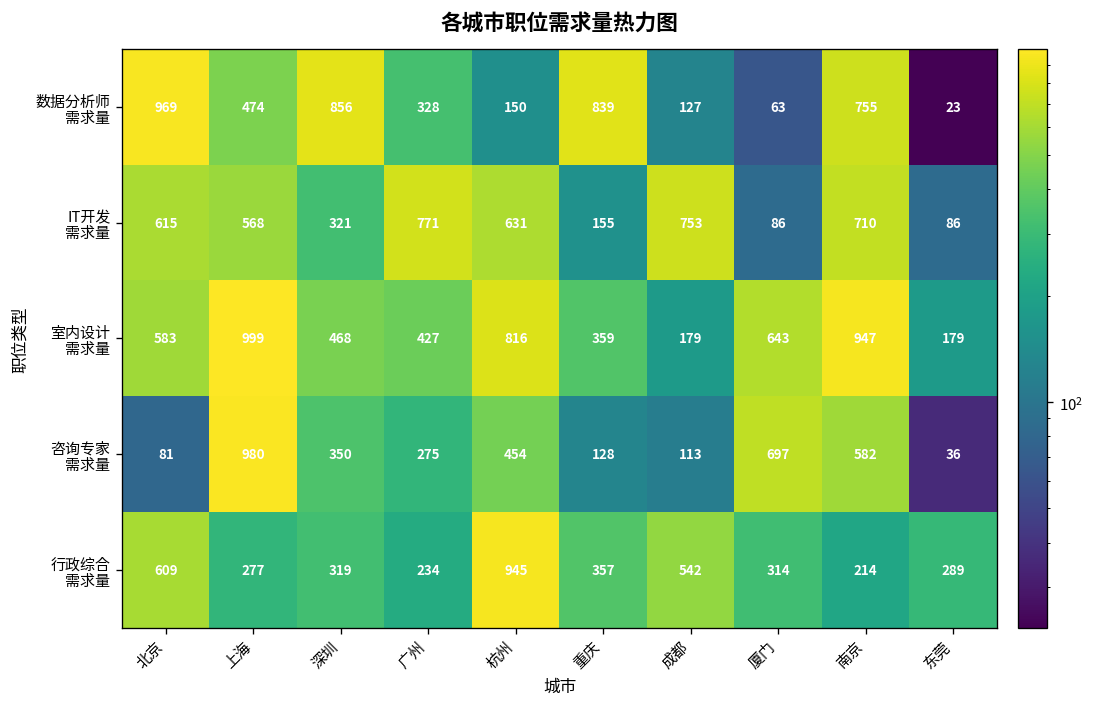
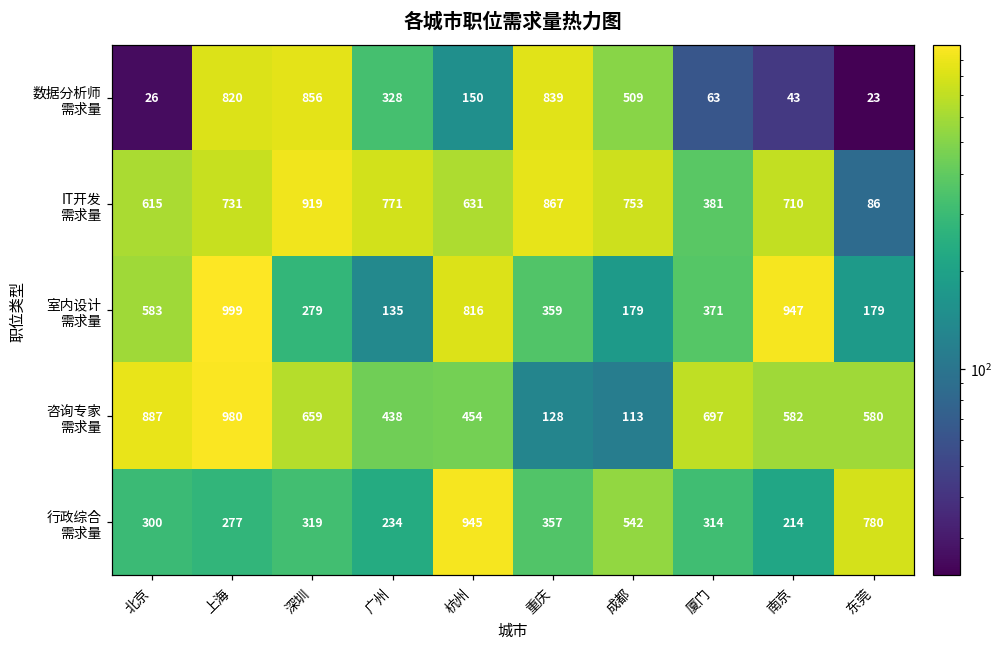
数据分析师 需求量, 北京: 969 -> 26
数据分析师 需求量, 上海: 474 -> 820
数据分析师 需求量, 成都: 127 -> 509
数据分析师 需求量, 南京: 755 -> 43
IT开发 需求量, 上海: 568 -> 731
IT开发 需求量, 深圳: 321 -> 919
IT开发 需求量, 重庆: 155 -> 867
IT开发 需求量, 厦门: 86 -> 381
室内设计 需求量, 深圳: 468 -> 279
室内设计 需求量, 广州: 427 -> 135
室内设计 需求量, 厦门: 643 -> 371
咨询专家 需求量, 北京: 81 -> 887
咨询专家 需求量, 深圳: 350 -> 659
咨询专家 需求量, 广州: 275 -> 438
咨询专家 需求量, 东莞: 36 -> 580
行政综合 需求量, 北京: 609 -> 300
行政综合 需求量, 东莞: 289 -> 780
